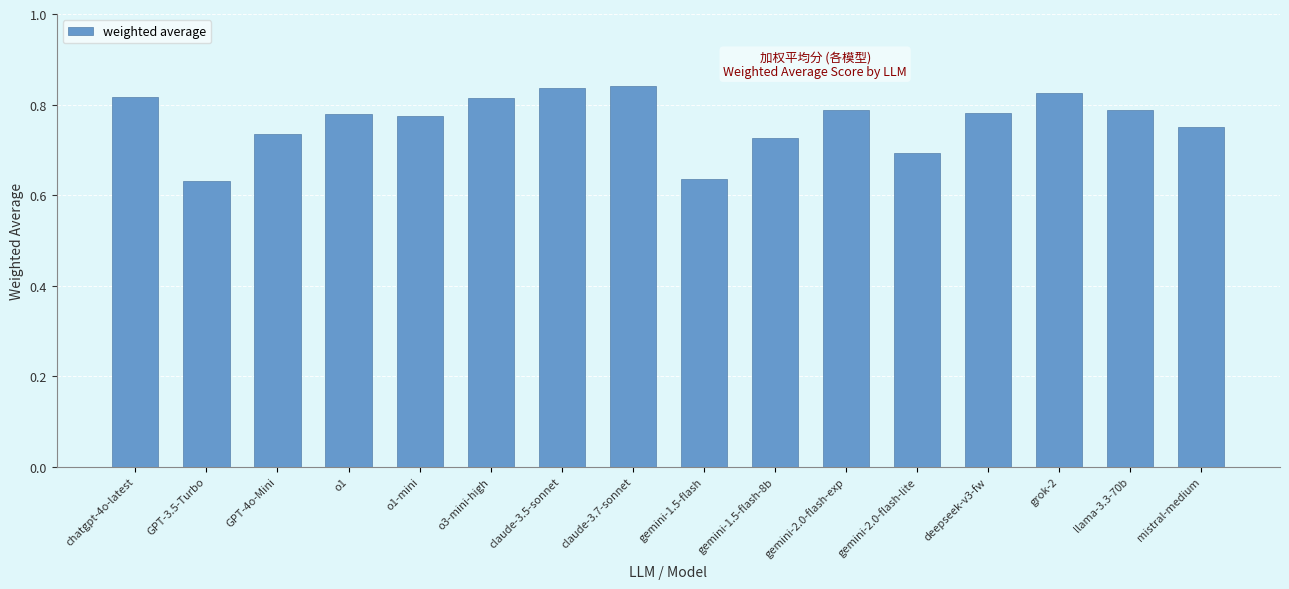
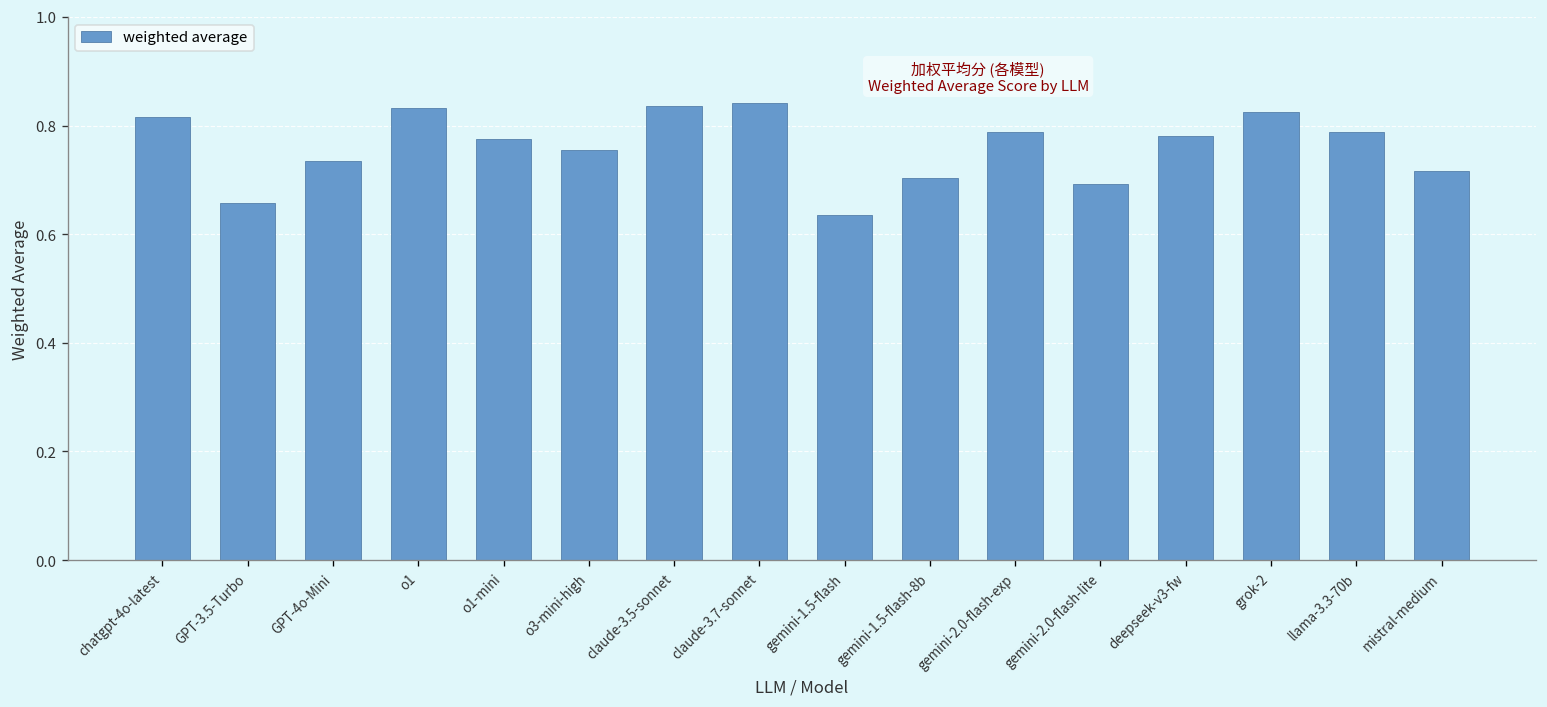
GPT-3.5-Turbo: 0.63 -> 0.66
o1: 0.78 -> 0.83
o3-mini-high: 0.81 -> 0.75
gemini-1.5-flash-8b: 0.73 -> 0.70
mistral-medium: 0.75 -> 0.72
